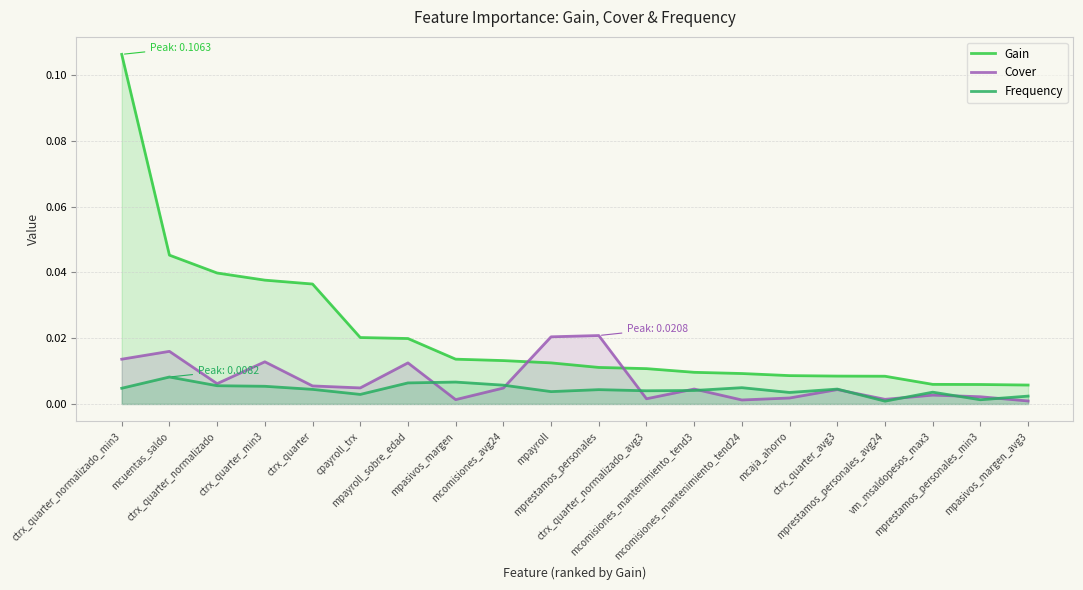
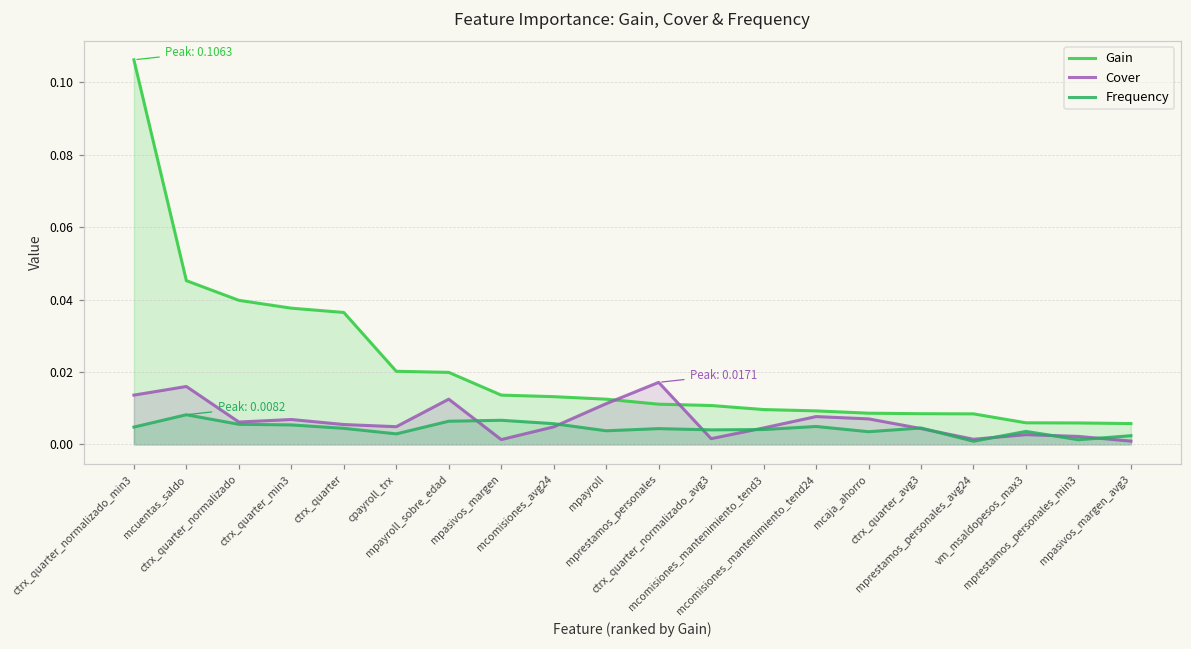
Cover, ctrx_quarter_min3: 0.013 -> 0.007
Cover, mpayroll: 0.020 -> 0.011
Cover, mprestamos_personales: 0.0208 -> 0.0171
Cover, mcomisiones_mantenimiento_tend24: 0.001 -> 0.008
Cover, mcaja_ahorro: 0.002 -> 0.007
